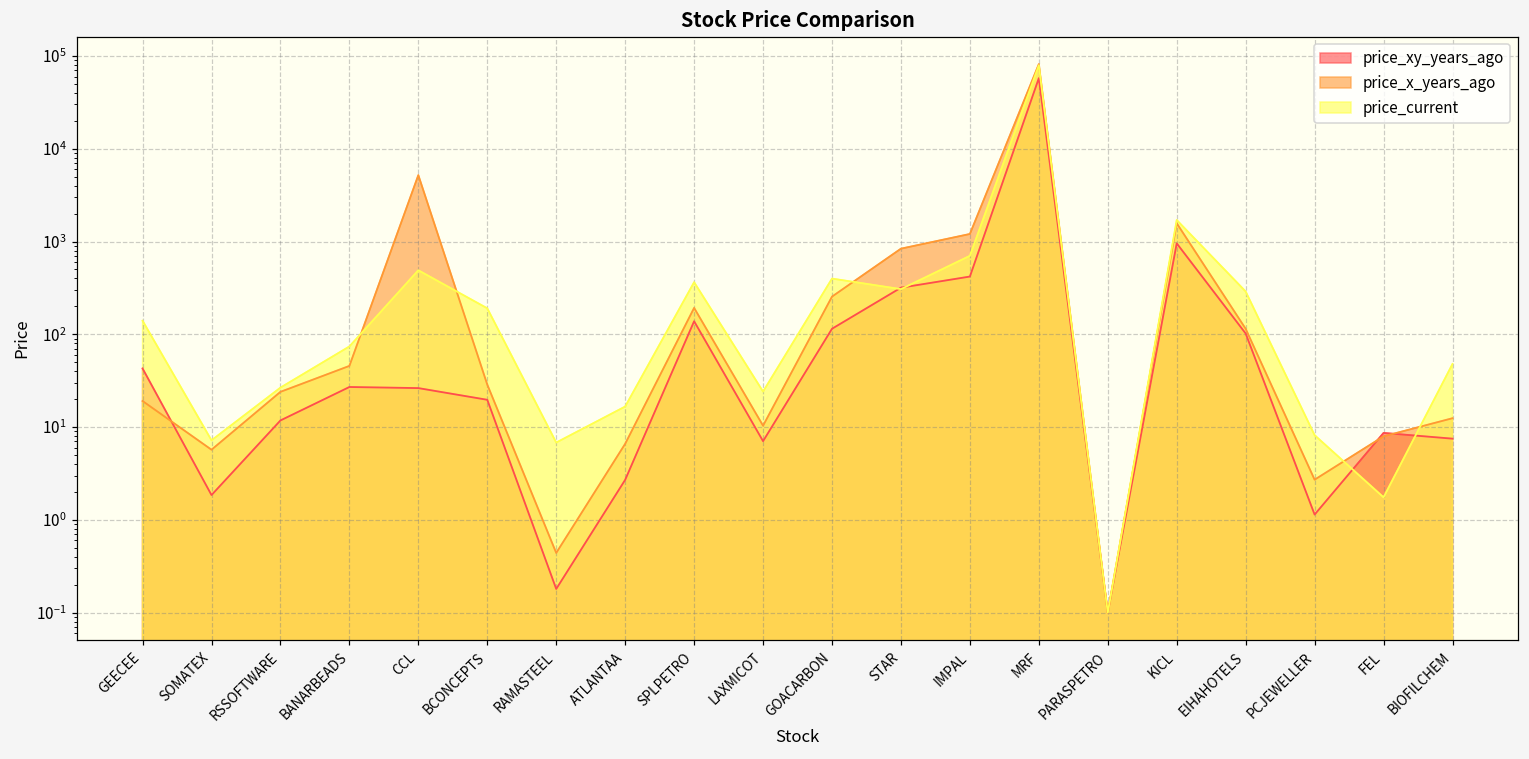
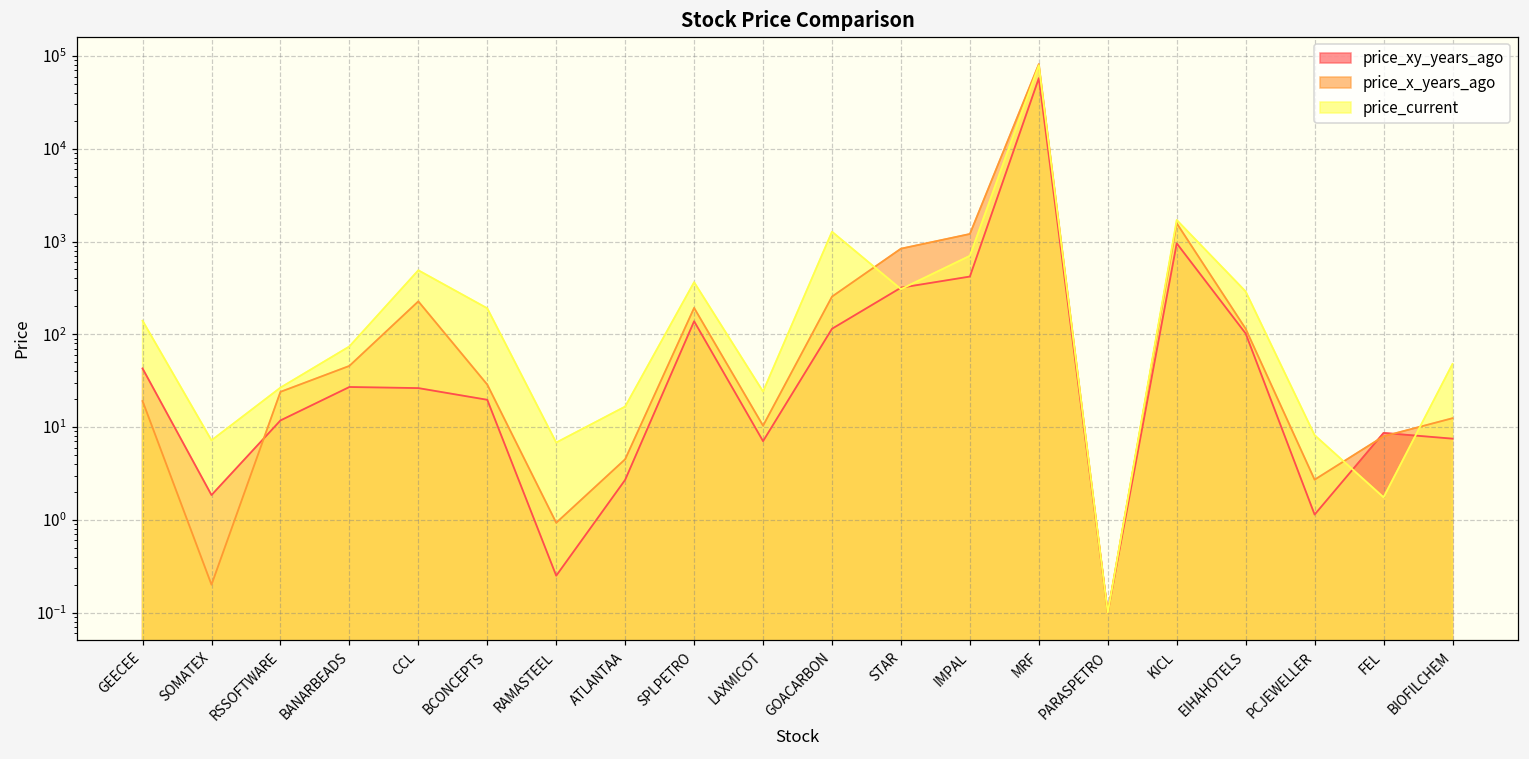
price_x_years_ago, SOMATEX: 6 -> 0.2
price_x_years_ago, CCL: 5000 -> 230
price_xy_years_ago, RAMASTEEL: 0.18 -> 0.25
price_x_years_ago, RAMASTEEL: 0.4 -> 0.9
price_x_years_ago, ATLANTAA: 7 -> 5
price_current, GOACARBON: 400 -> 1300
